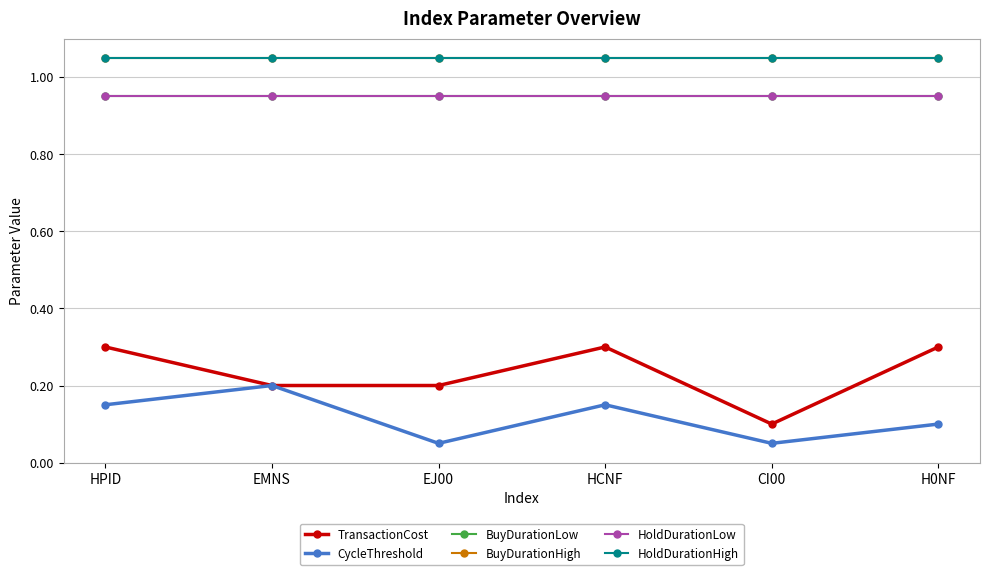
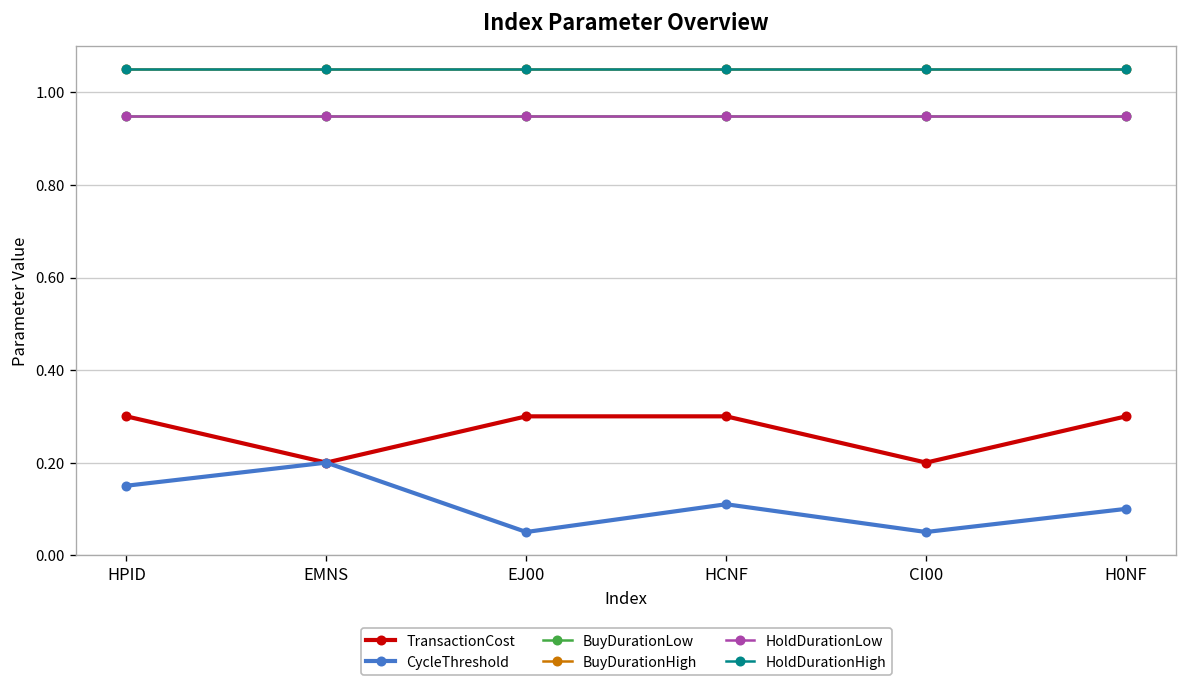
TransactionCost, EJ00: 0.2 -> 0.3
CycleThreshold, HCNF: 0.15 -> 0.11
TransactionCost, CI00: 0.1 -> 0.2
